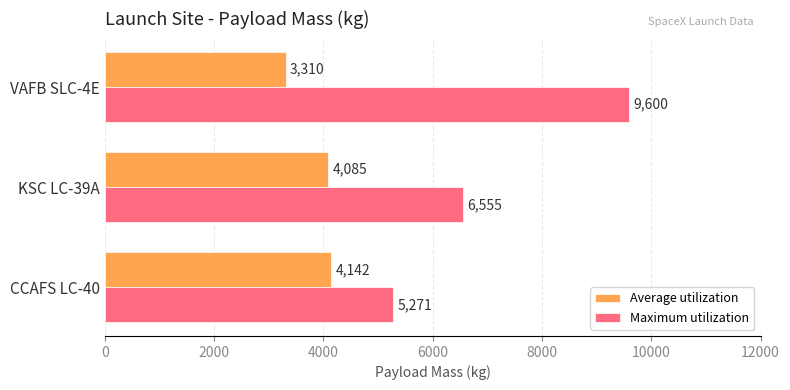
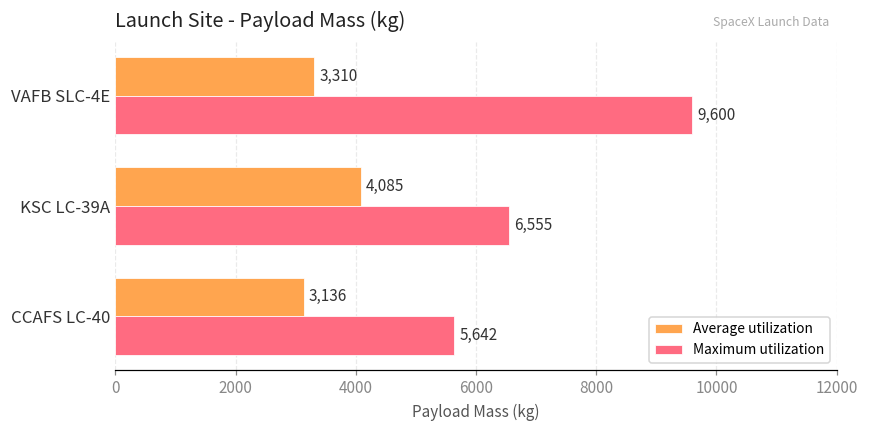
Average utilization, CCAFS LC-40: 4,142 -> 3,136
Maximum utilization, CCAFS LC-40: 5,271 -> 5,642
